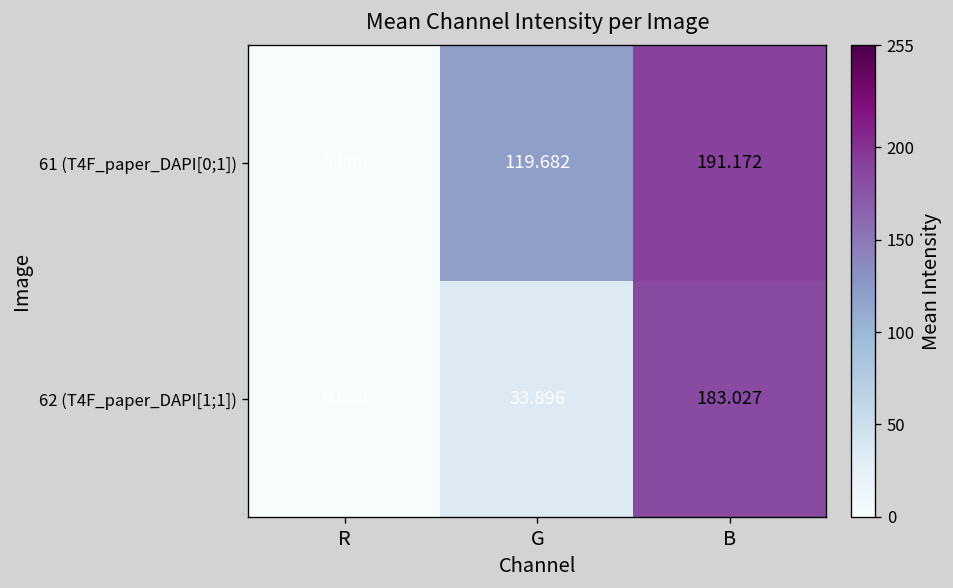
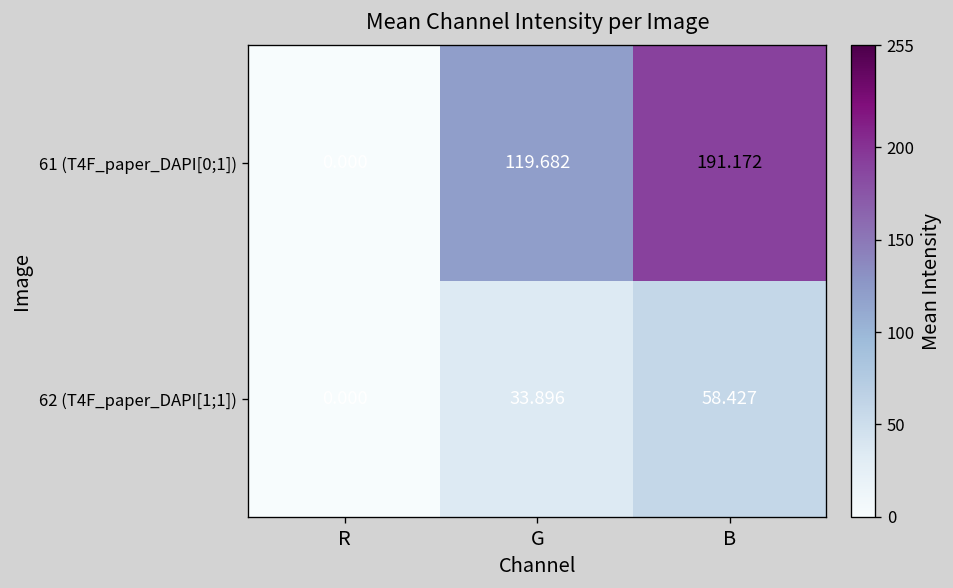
62 (T4F_paper_DAPI[1;1]), B: 183.027 -> 58.427
